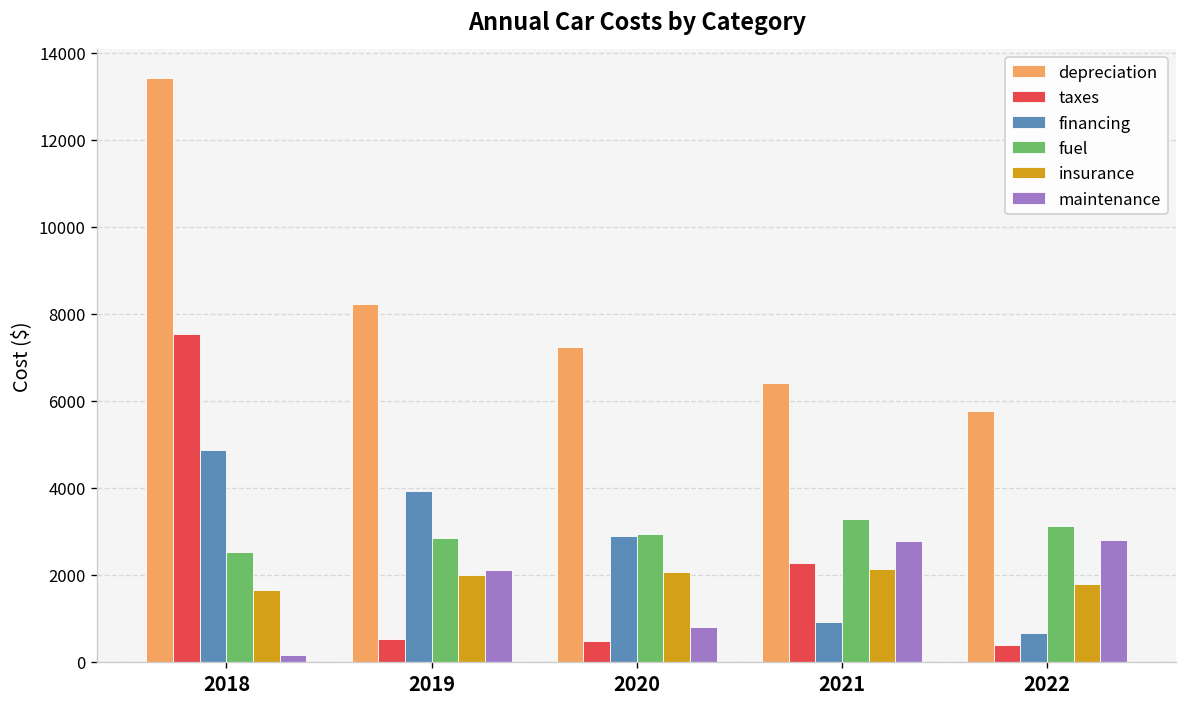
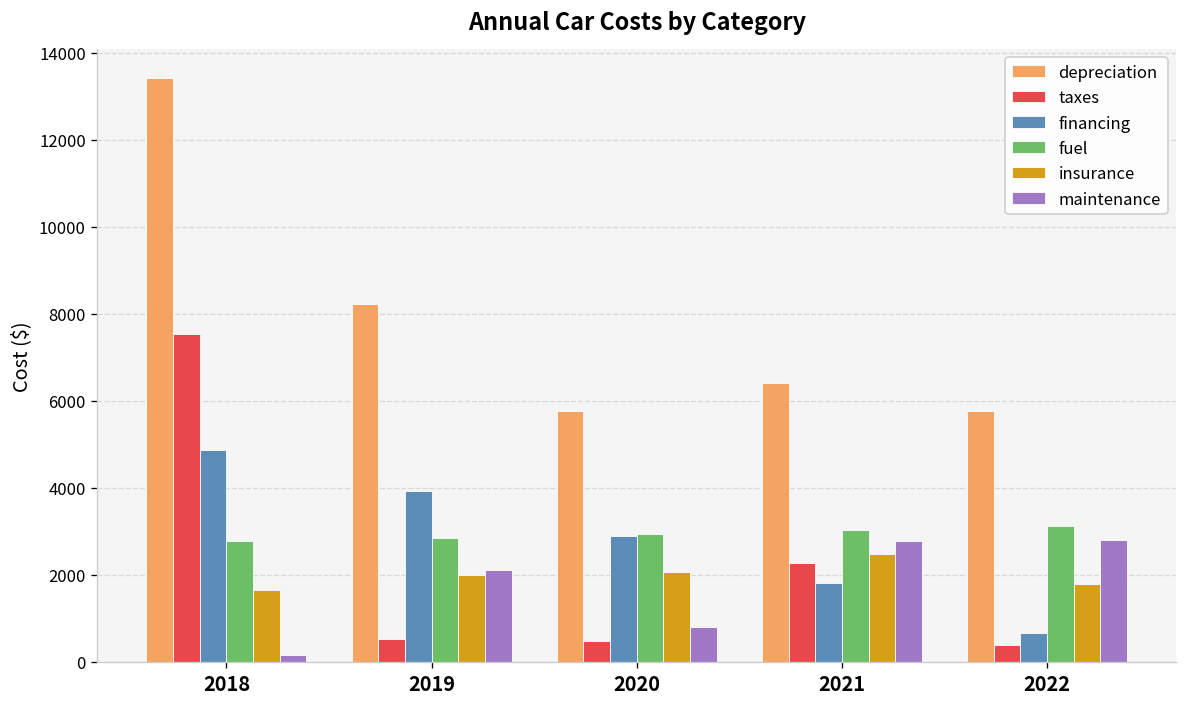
fuel, 2018: 2500 -> 2800
depreciation, 2020: 7200 -> 5800
financing, 2021: 900 -> 1800
fuel, 2021: 3300 -> 3000
insurance, 2021: 2100 -> 2500
